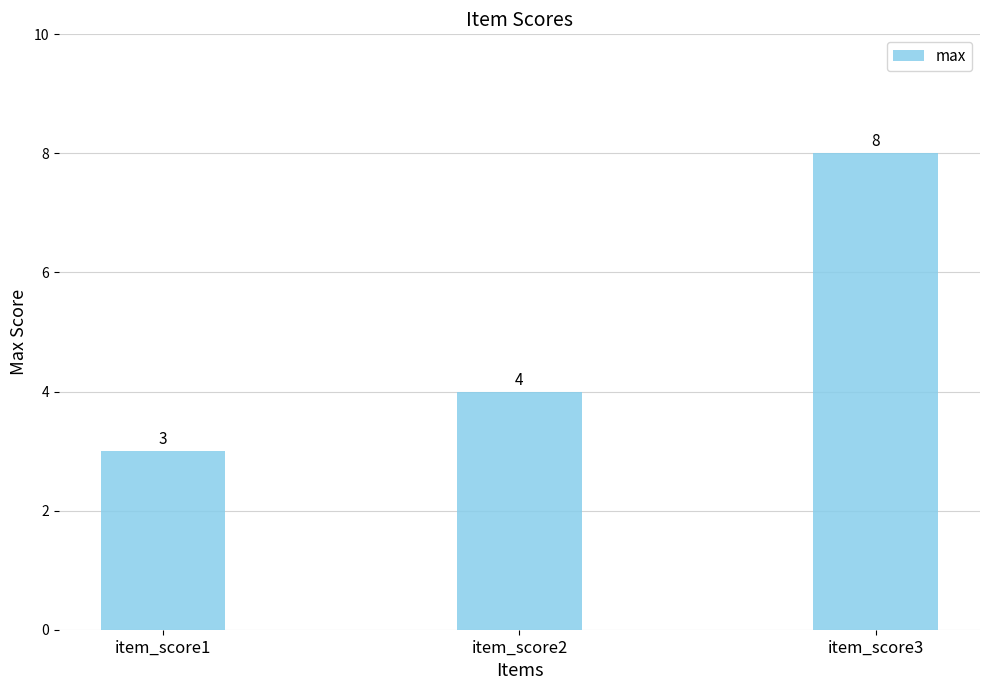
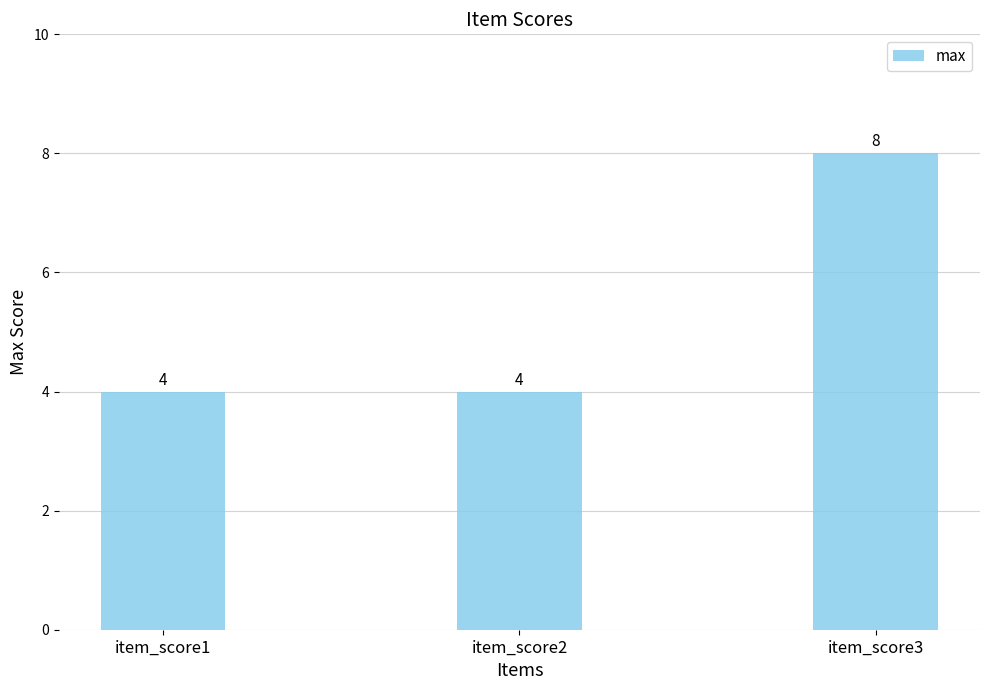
item_score1: 3 -> 4
